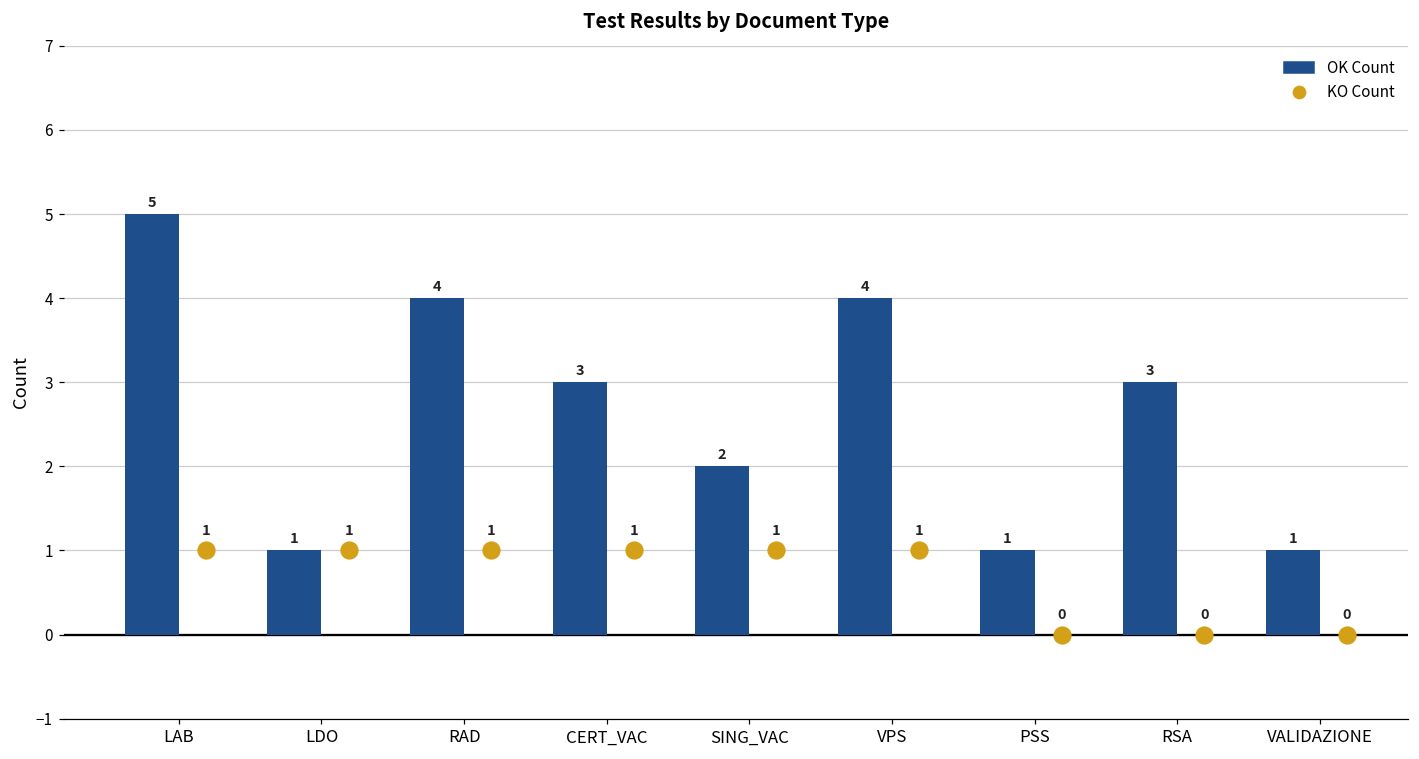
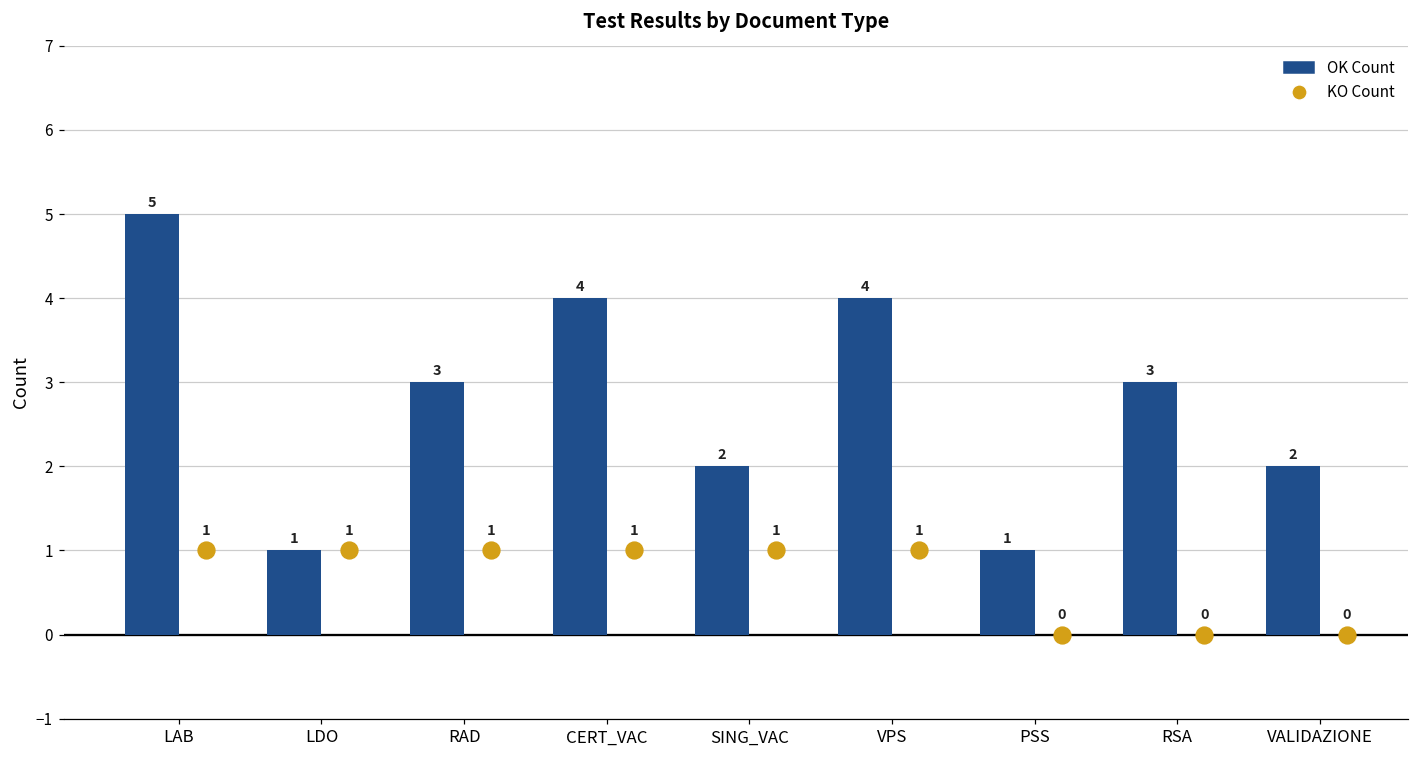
OK Count, RAD: 4 -> 3
OK Count, CERT_VAC: 3 -> 4
OK Count, VALIDAZIONE: 1 -> 2
